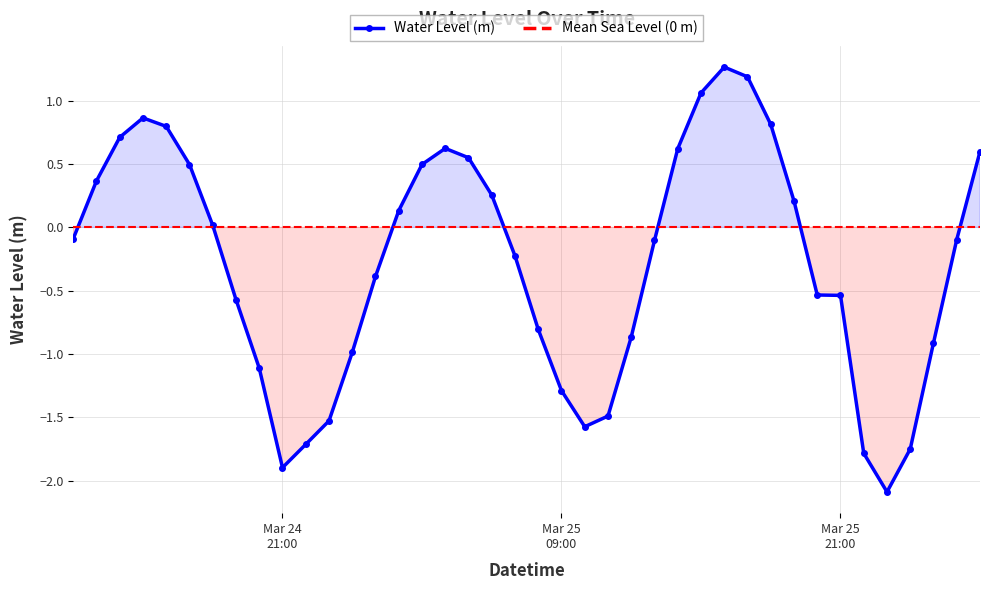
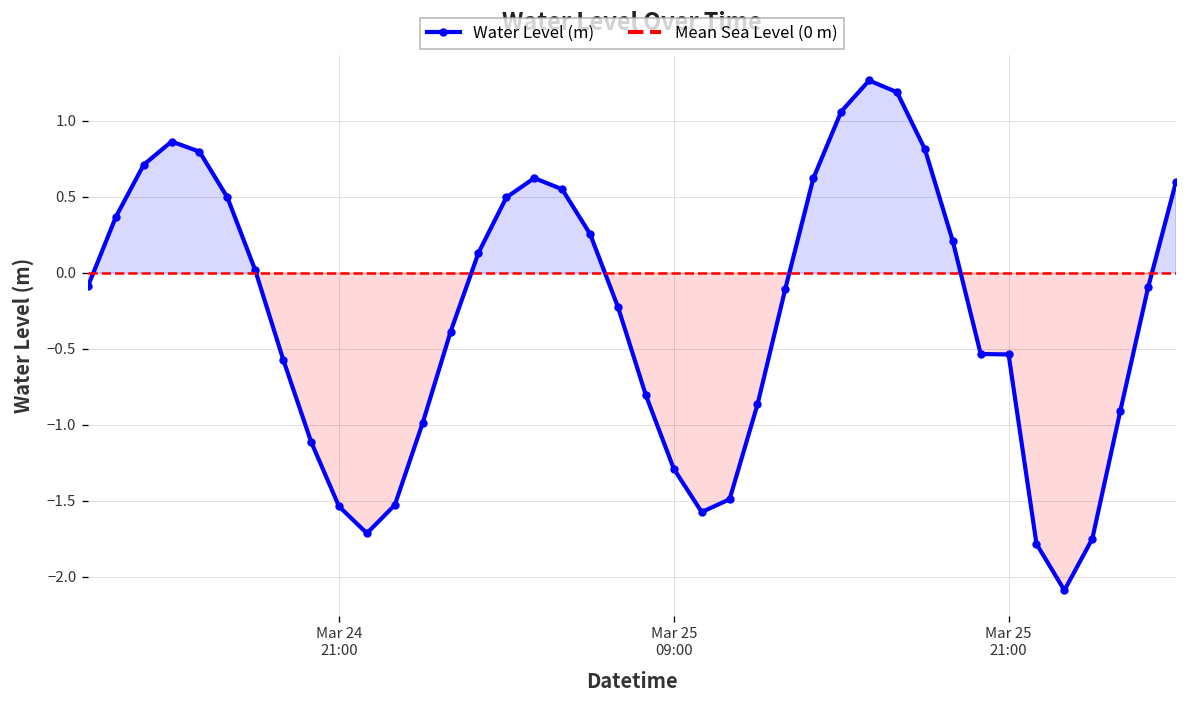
Water Level (m), Mar 24 21:00: -1.90 -> -1.54
